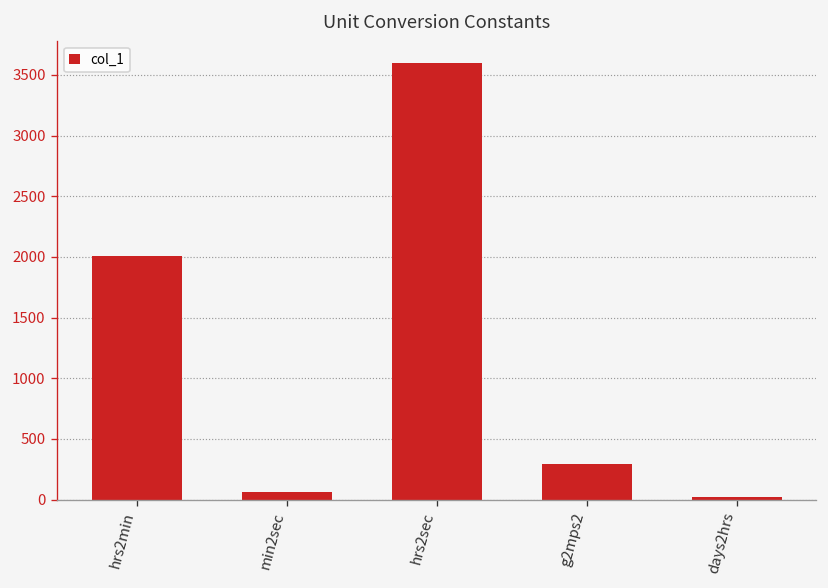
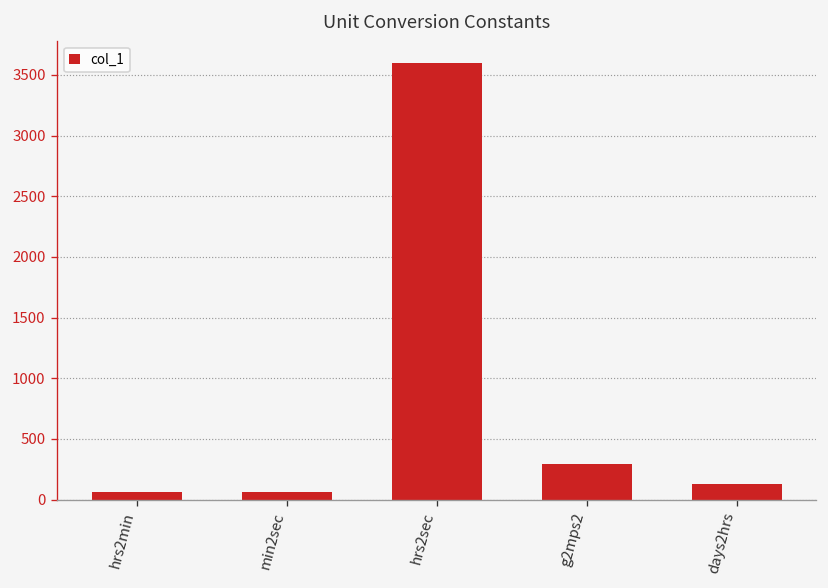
hrs2min: 2010 -> 60
days2hrs: 20 -> 130
